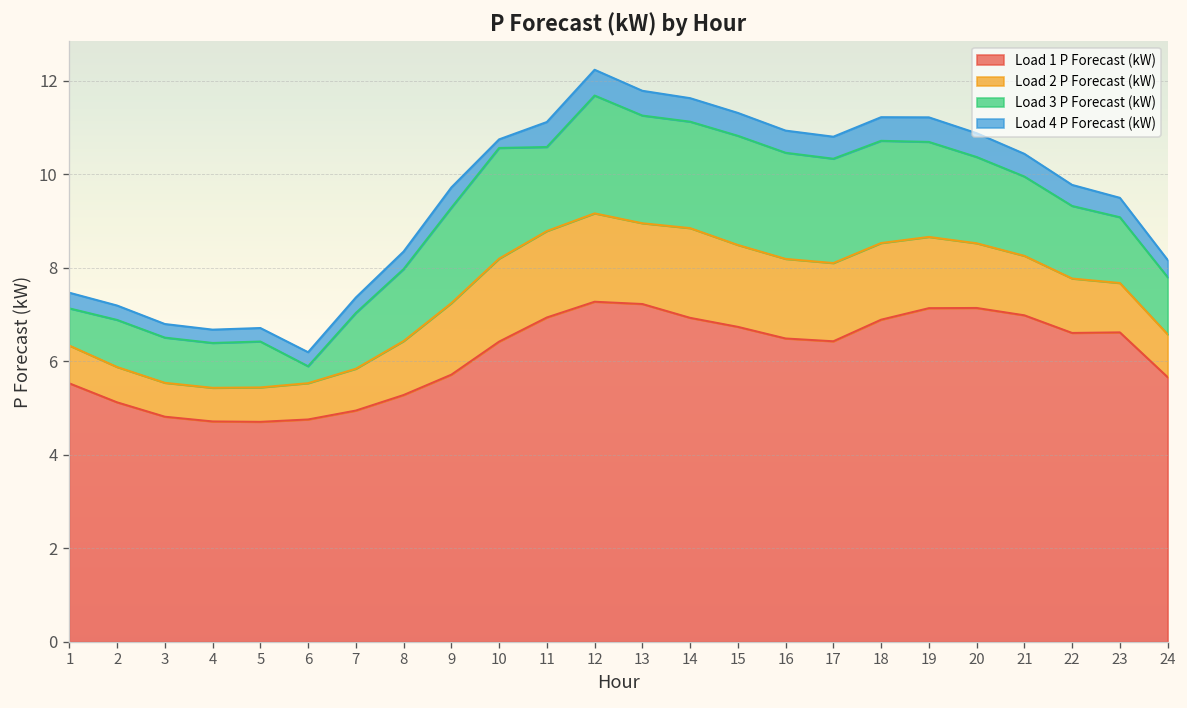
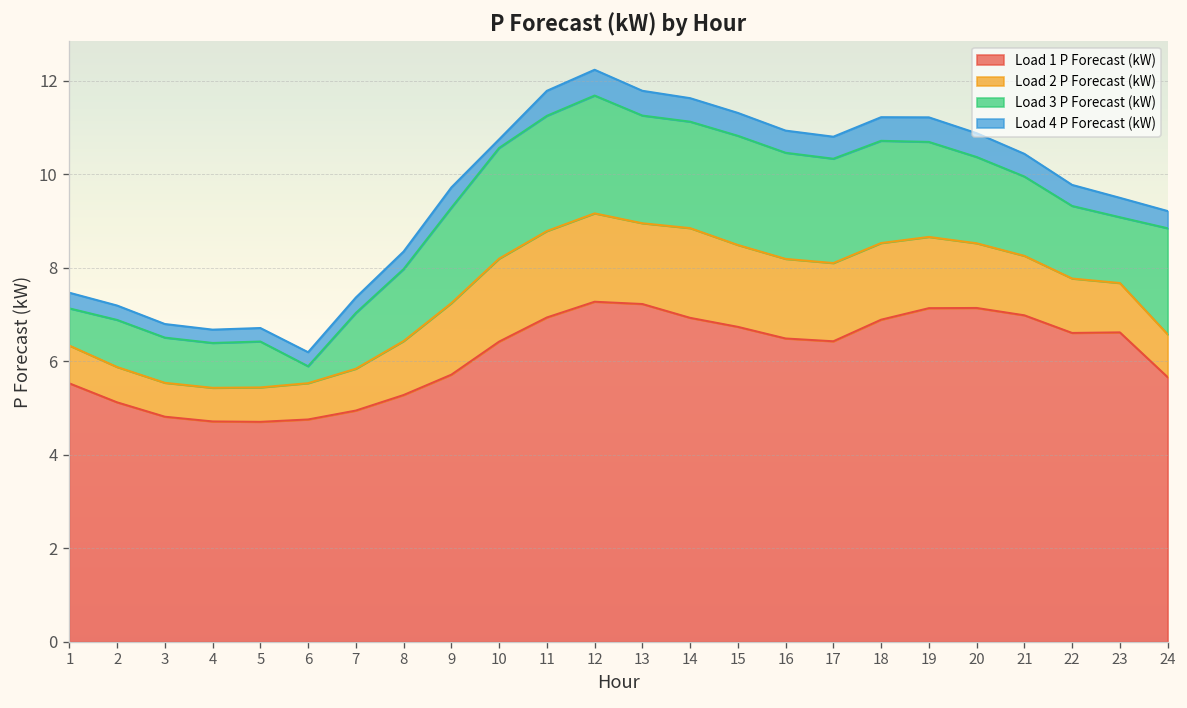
Load 3 P Forecast (kW), 11: 1.8 -> 2.5
Load 3 P Forecast (kW), 24: 1.2 -> 2.3
